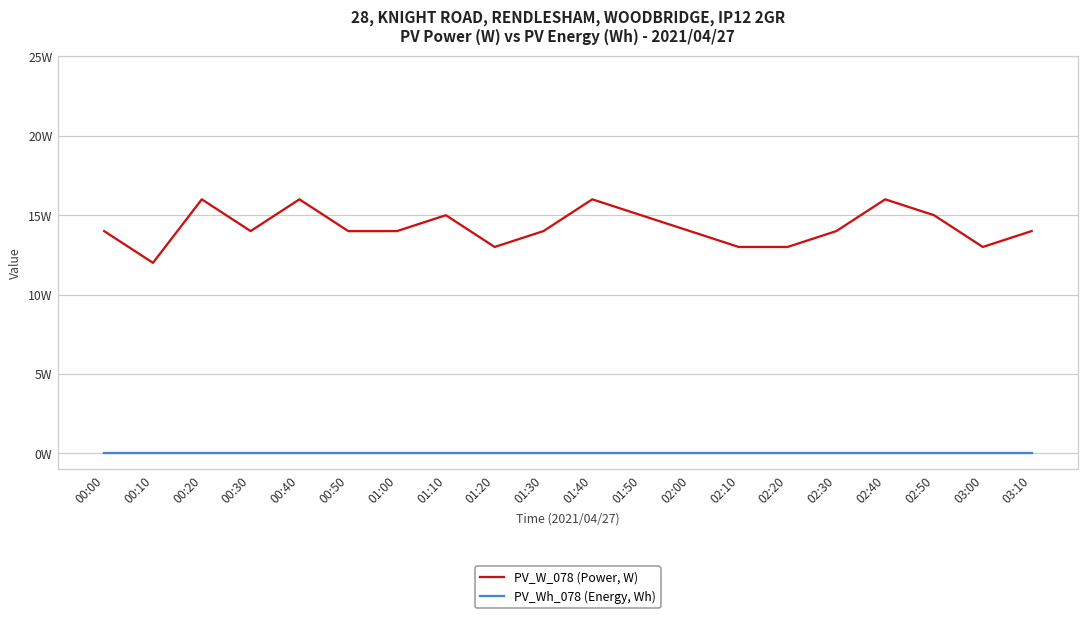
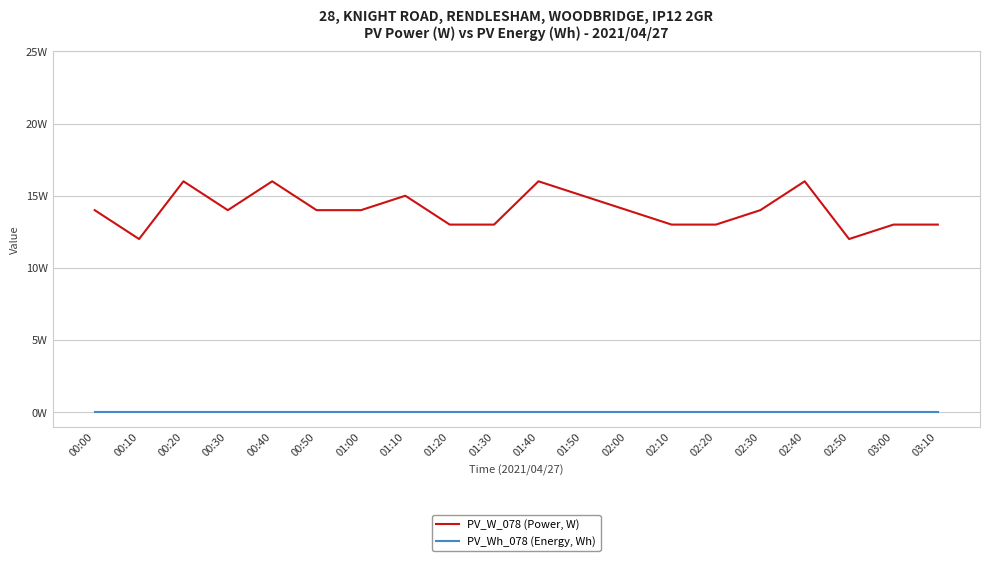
PV_W_078 (Power, W), 01:30: 14W -> 13W
PV_W_078 (Power, W), 02:50: 15W -> 12W
PV_W_078 (Power, W), 03:10: 14W -> 13W
